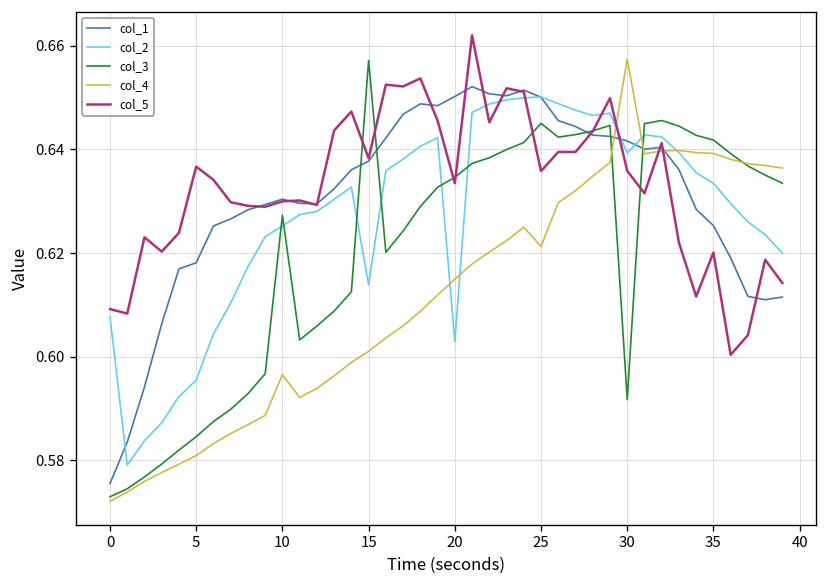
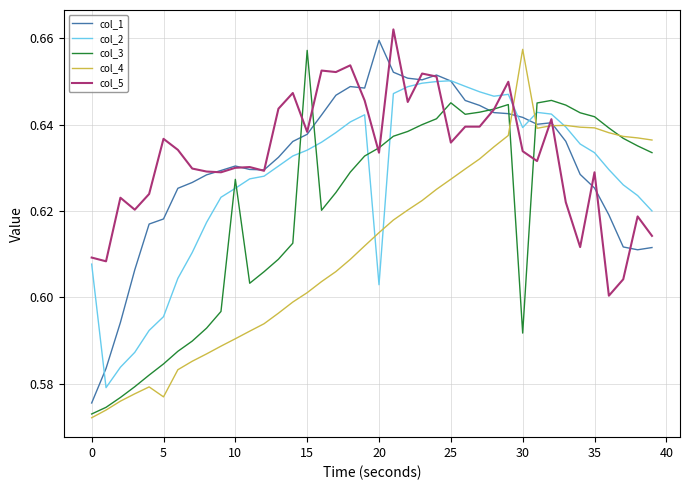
col_4, 5: 0.581 -> 0.577
col_4, 10: 0.597 -> 0.590
col_2, 15: 0.614 -> 0.634
col_1, 20: 0.650 -> 0.660
col_4, 25: 0.621 -> 0.627
col_5, 30: 0.636 -> 0.634
col_5, 35: 0.620 -> 0.629
